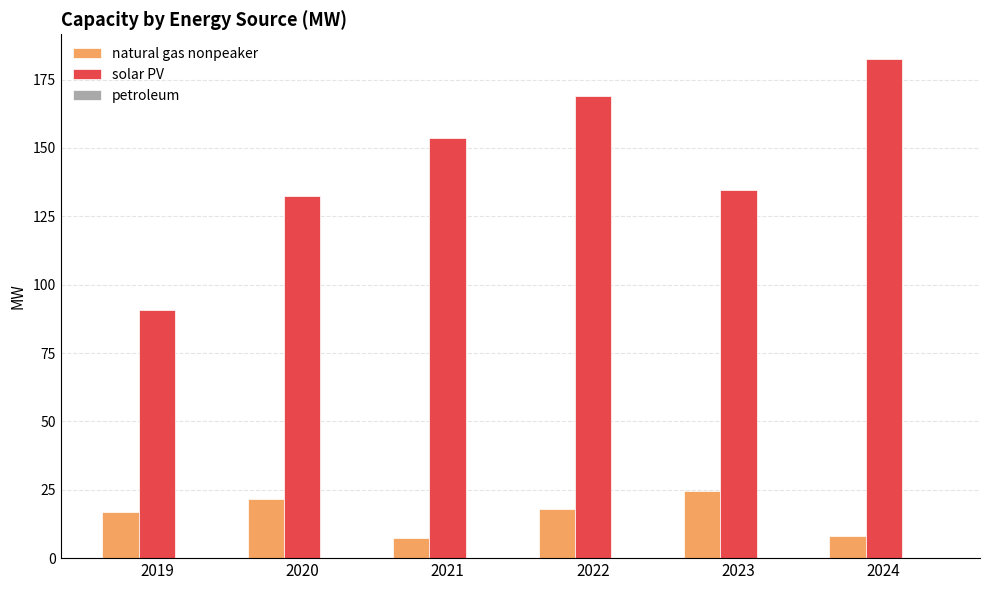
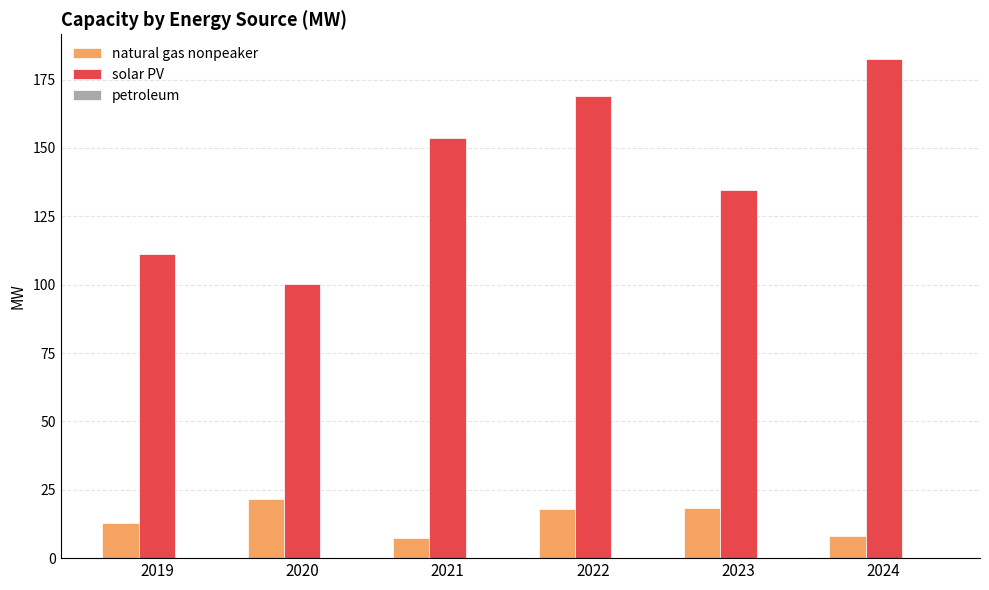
natural gas nonpeaker, 2019: 17 -> 13
solar PV, 2019: 91 -> 111
solar PV, 2020: 133 -> 100
natural gas nonpeaker, 2023: 25 -> 18
